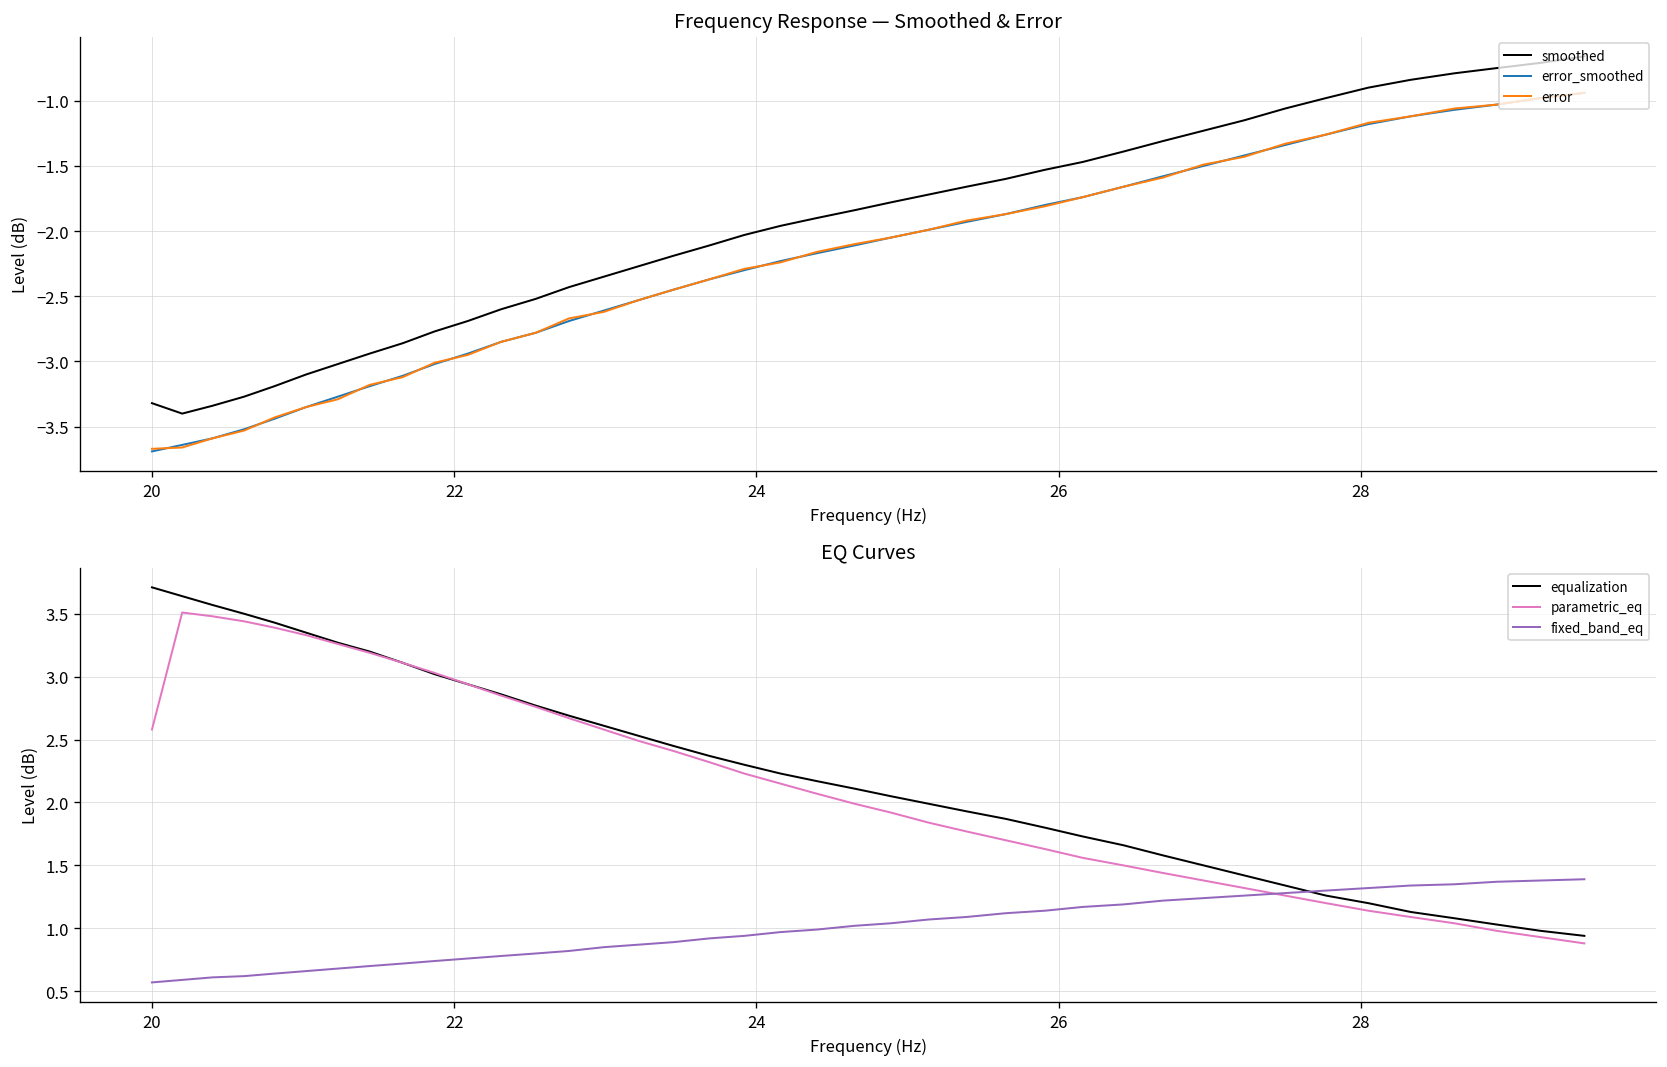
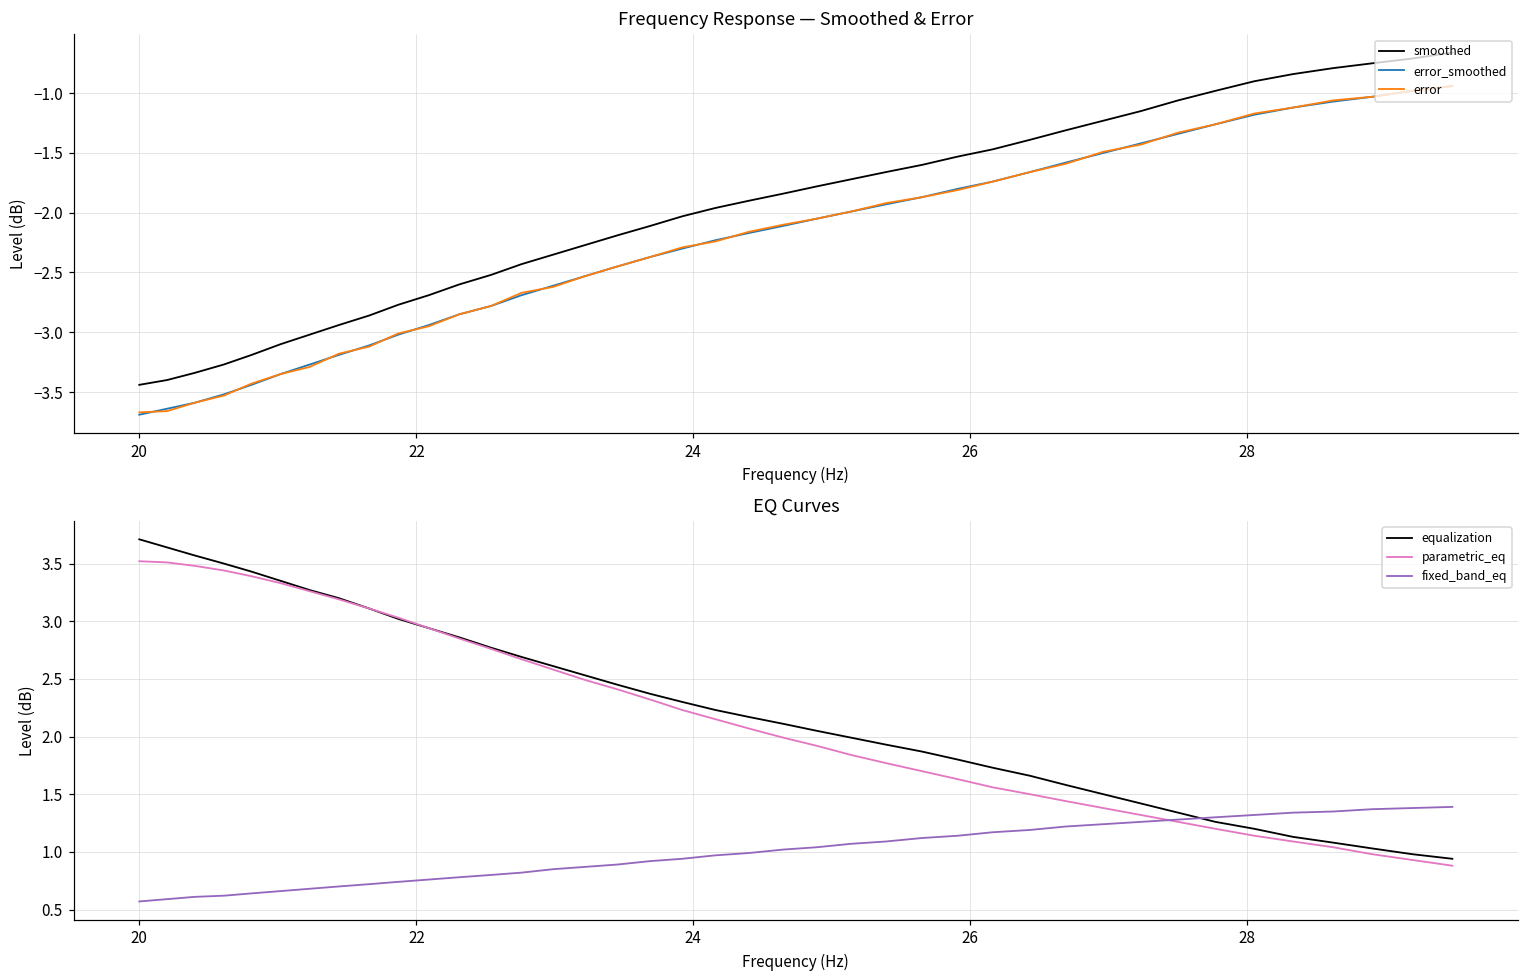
Frequency Response — Smoothed & Error, smoothed, 20: -3.32 -> -3.44
EQ Curves, parametric_eq, 20: 2.58 -> 3.52
